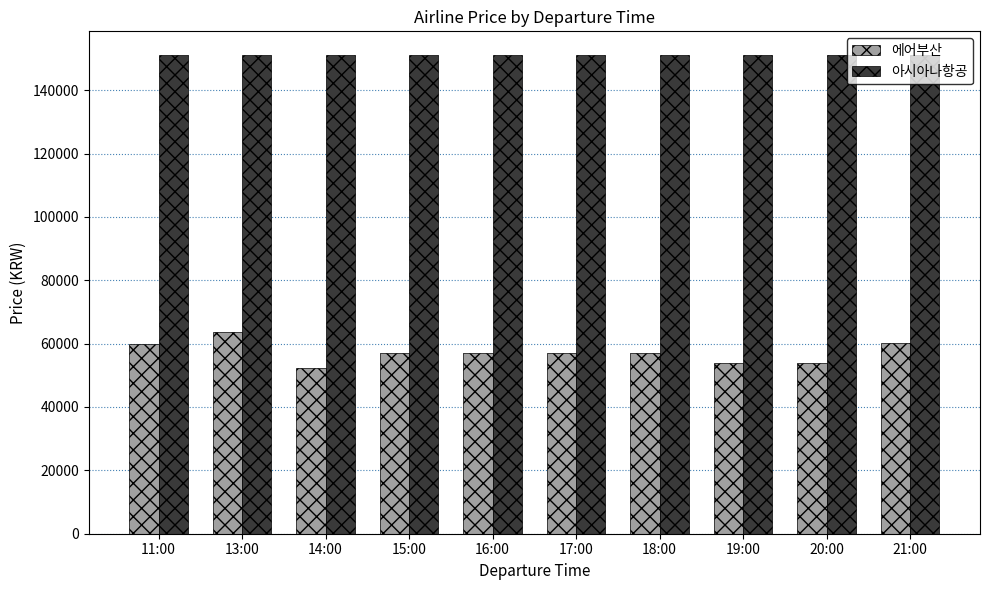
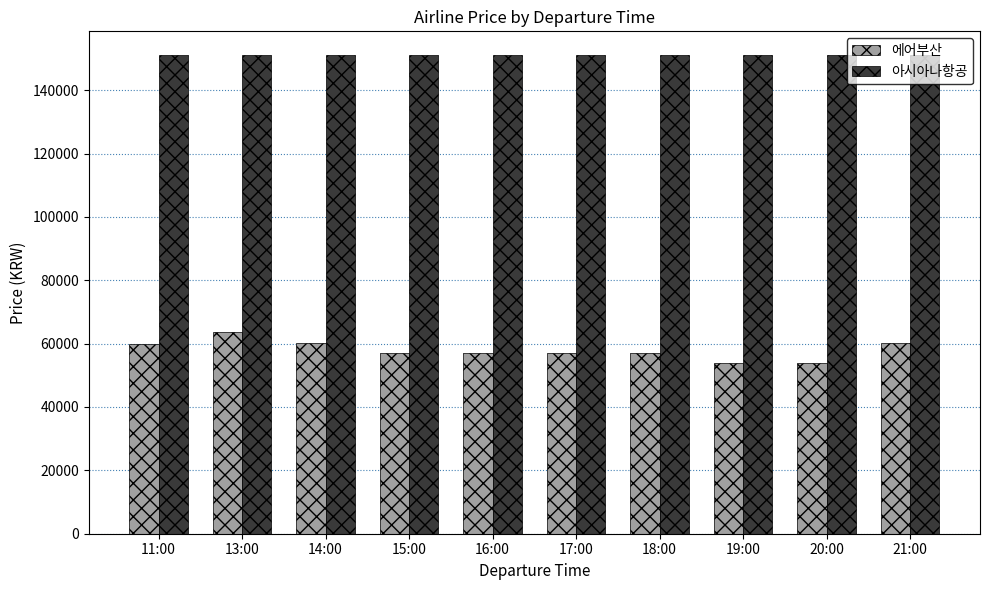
에어부산, 14:00: 52000 -> 60000
